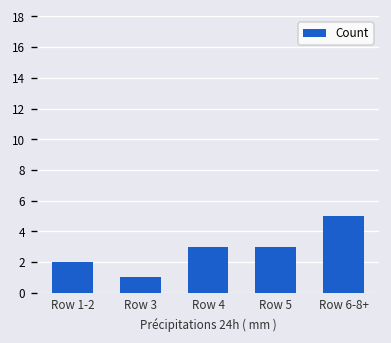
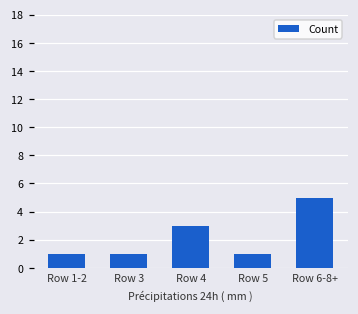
Row 1-2: 2 -> 1
Row 5: 3 -> 1
